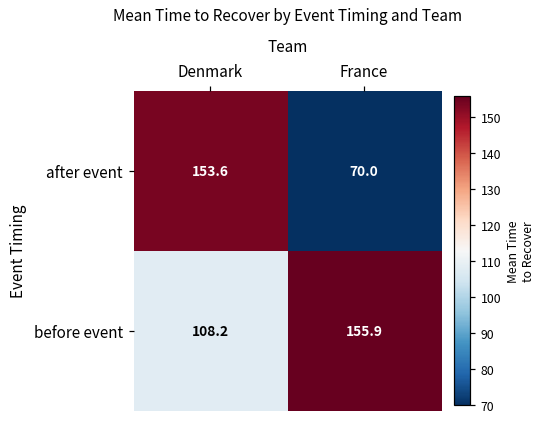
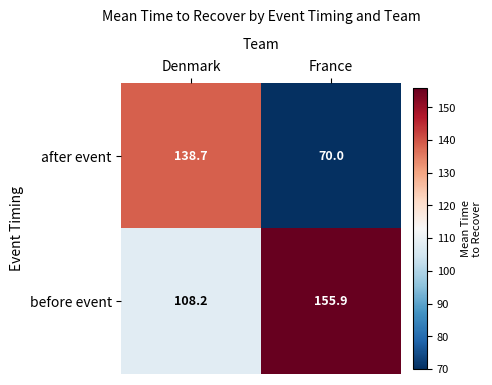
after event, Denmark: 153.6 -> 138.7
